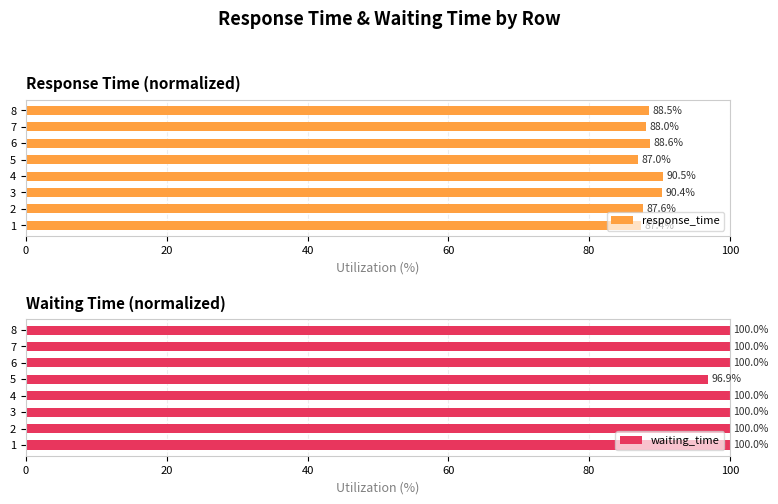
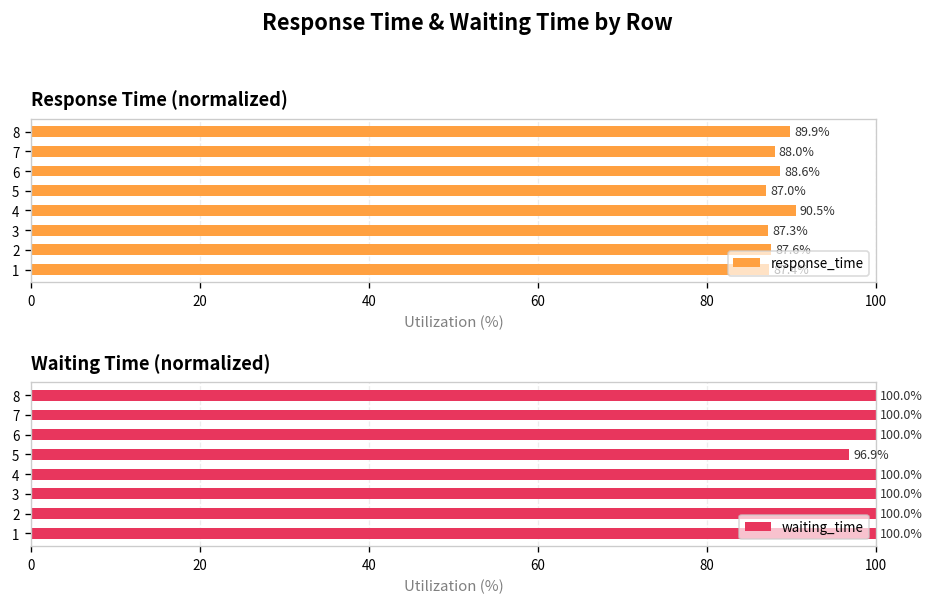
Response Time (normalized), 8: 88.5% -> 89.9%
Response Time (normalized), 3: 90.4% -> 87.3%
